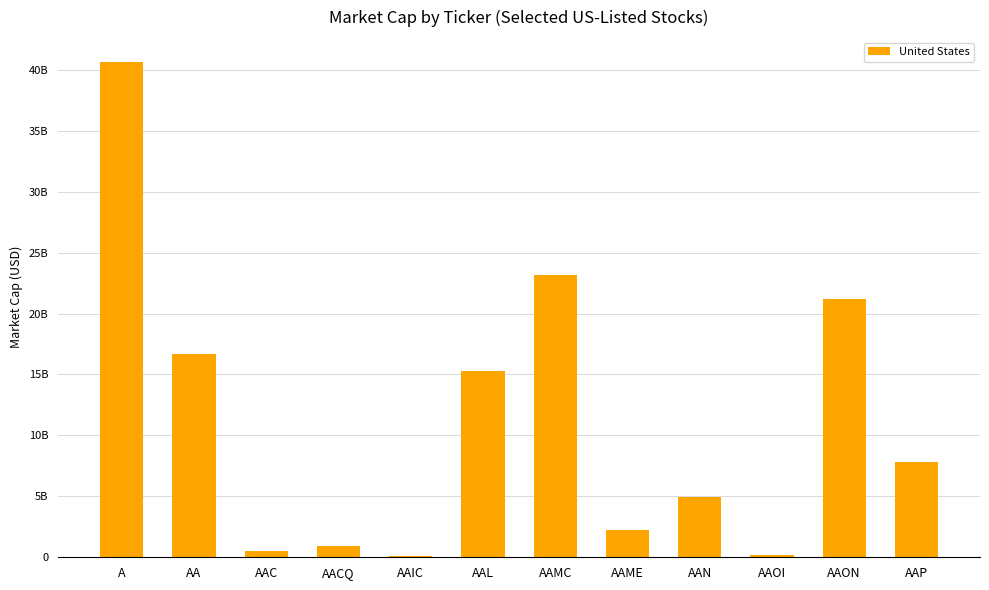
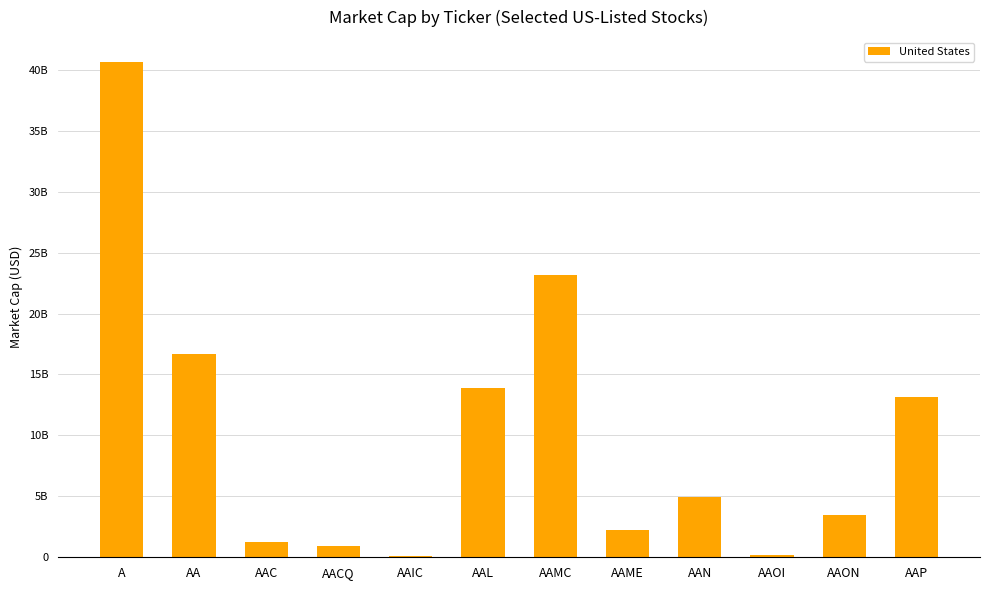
AAC: 500000000 -> 1200000000
AAL: 15300000000 -> 13900000000
AAON: 21200000000 -> 3500000000
AAP: 7800000000 -> 13200000000
